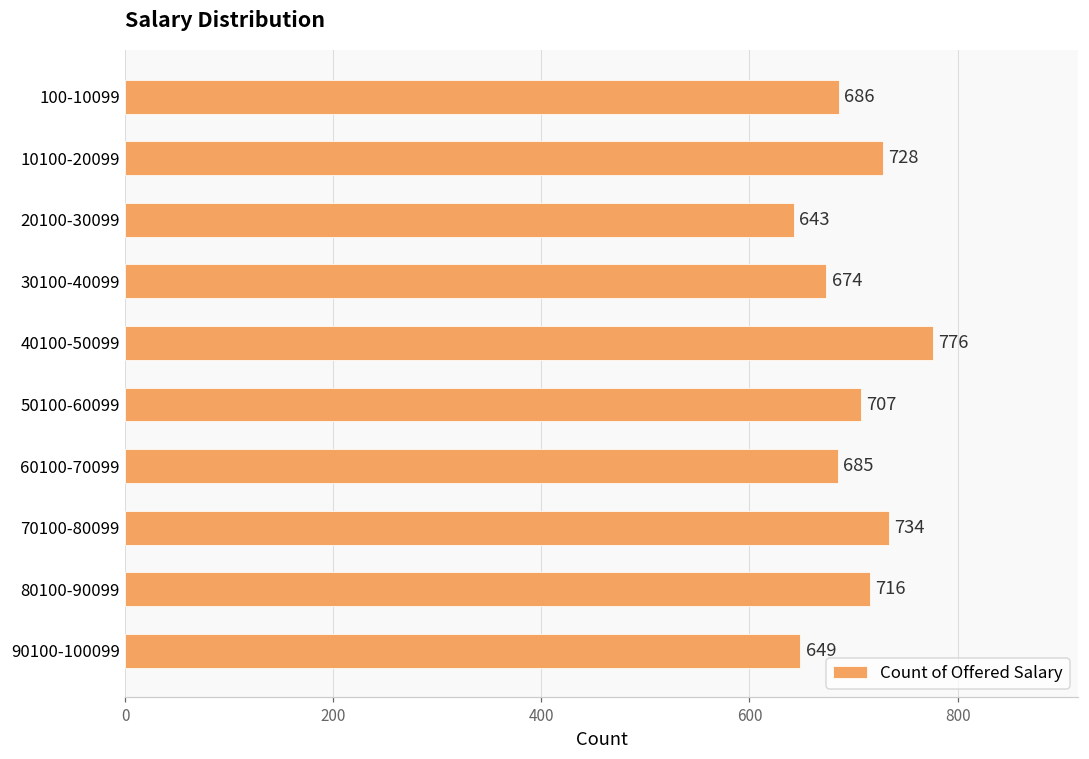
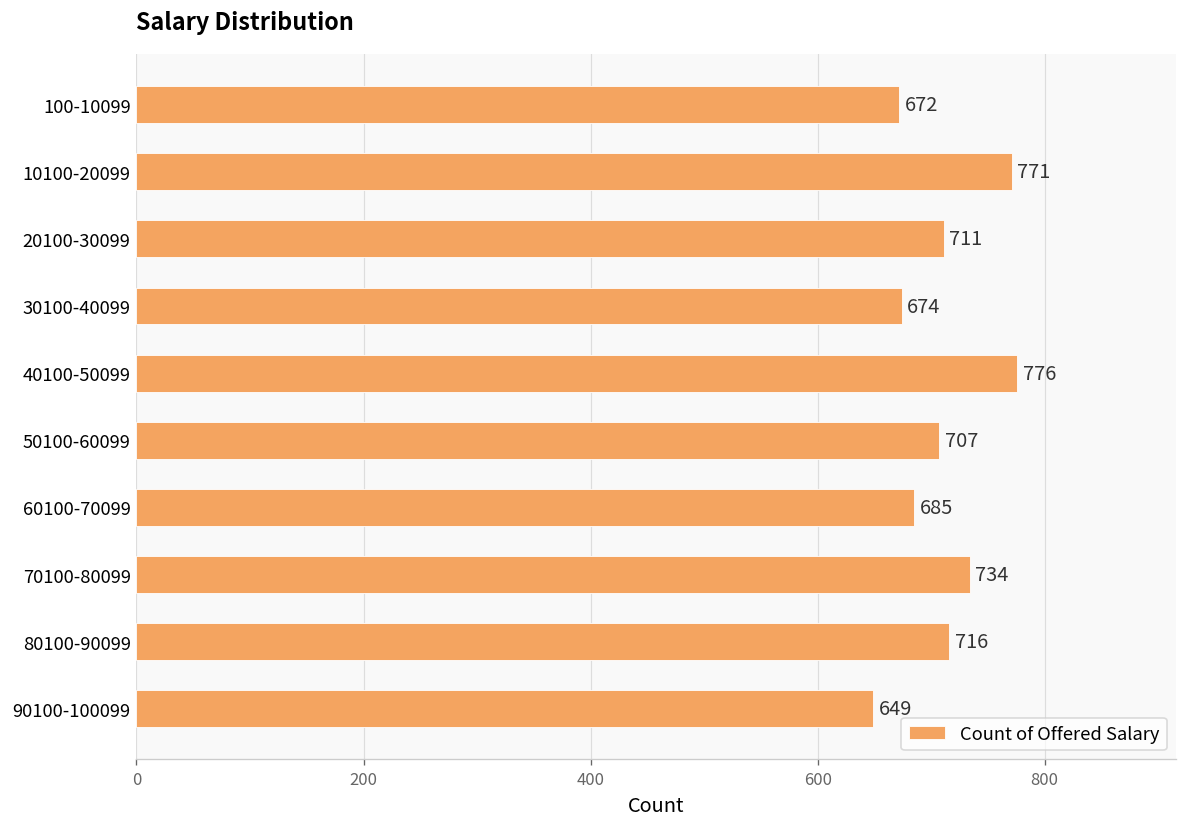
100-10099: 686 -> 672
10100-20099: 728 -> 771
20100-30099: 643 -> 711
